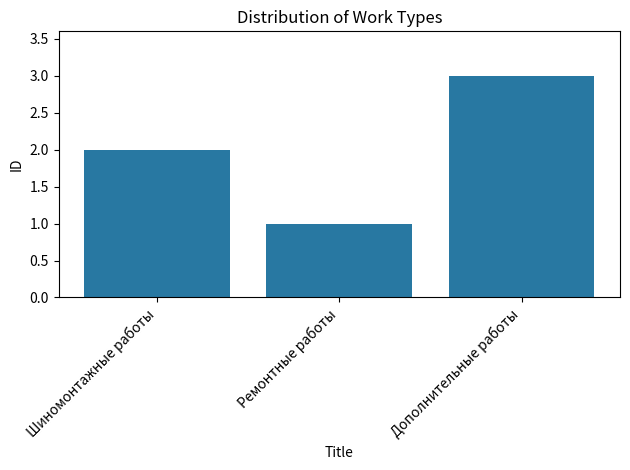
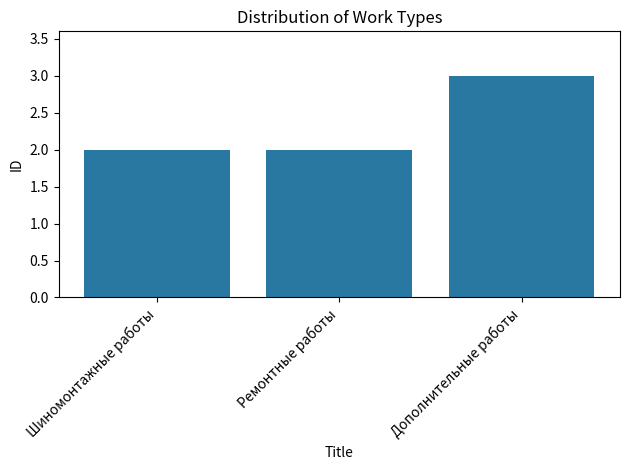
Ремонтные работы: 1 -> 2
